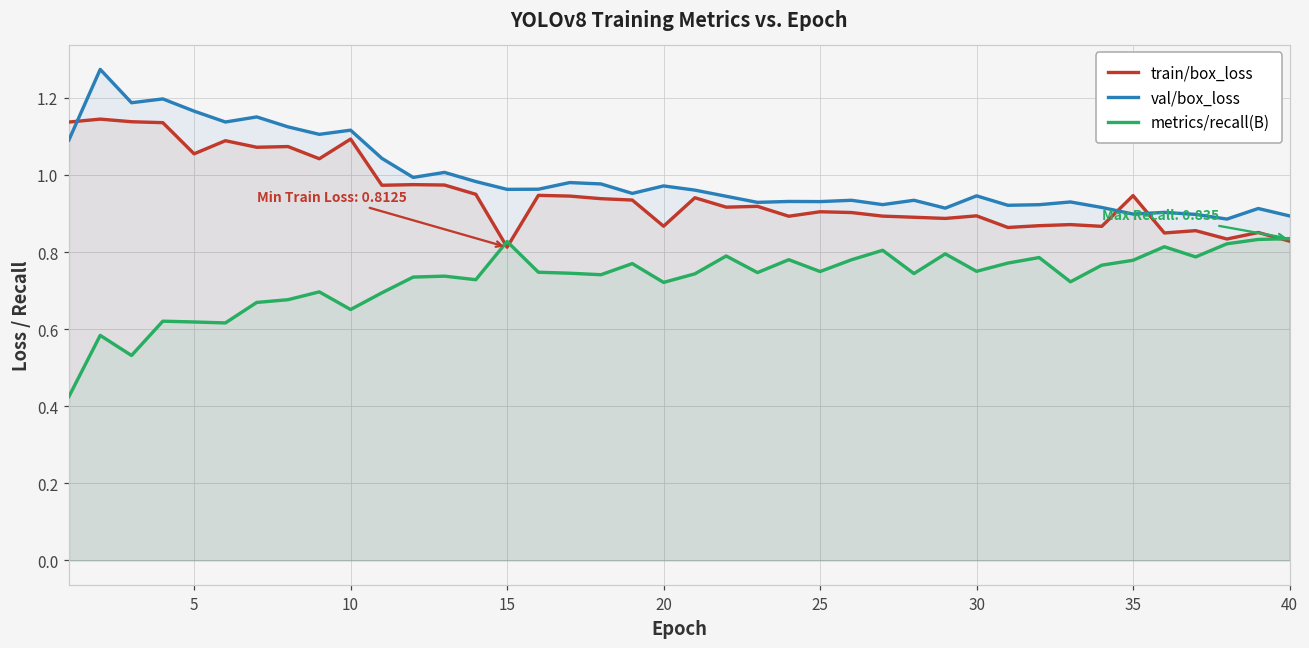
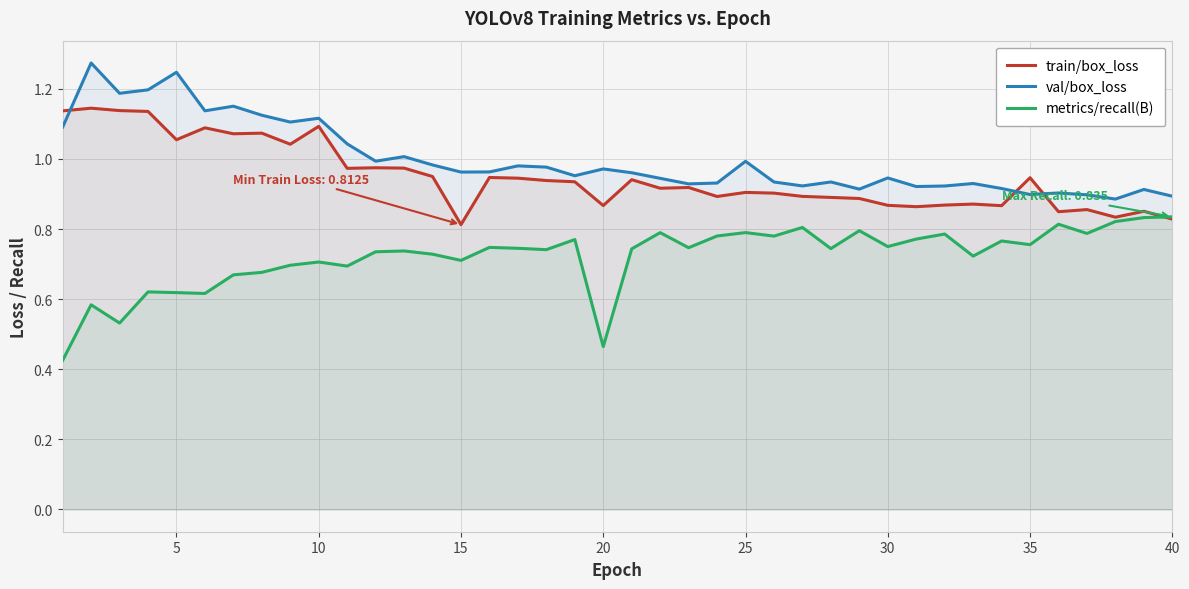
val/box_loss, 5: 1.17 -> 1.25
metrics/recall(B), 10: 0.65 -> 0.71
metrics/recall(B), 15: 0.83 -> 0.71
metrics/recall(B), 20: 0.72 -> 0.46
val/box_loss, 25: 0.93 -> 0.99
metrics/recall(B), 25: 0.75 -> 0.79
train/box_loss, 30: 0.89 -> 0.87
metrics/recall(B), 35: 0.78 -> 0.76
